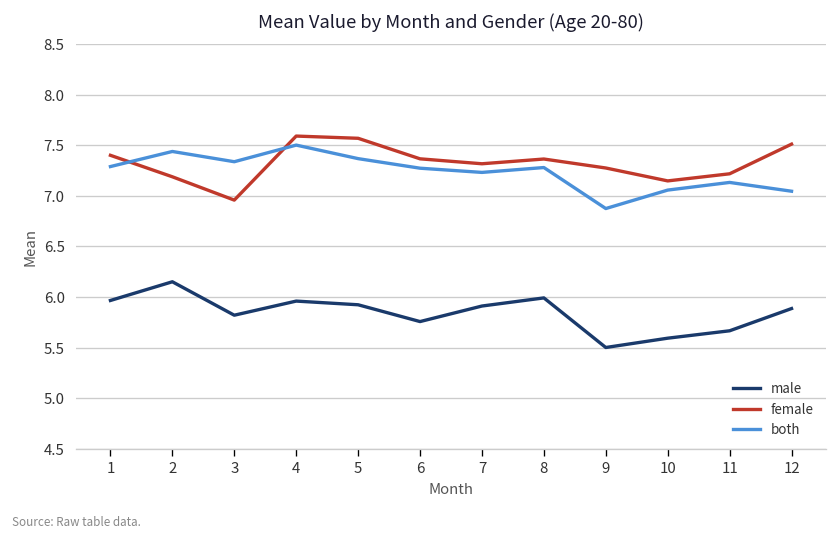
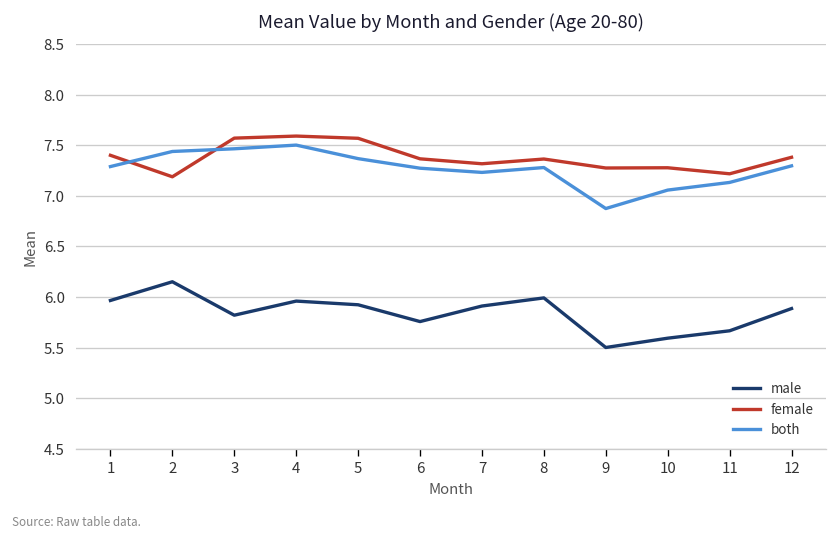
female, 3: 7.0 -> 7.6
both, 3: 7.3 -> 7.5
female, 10: 7.1 -> 7.3
female, 12: 7.5 -> 7.4
both, 12: 7.0 -> 7.3
